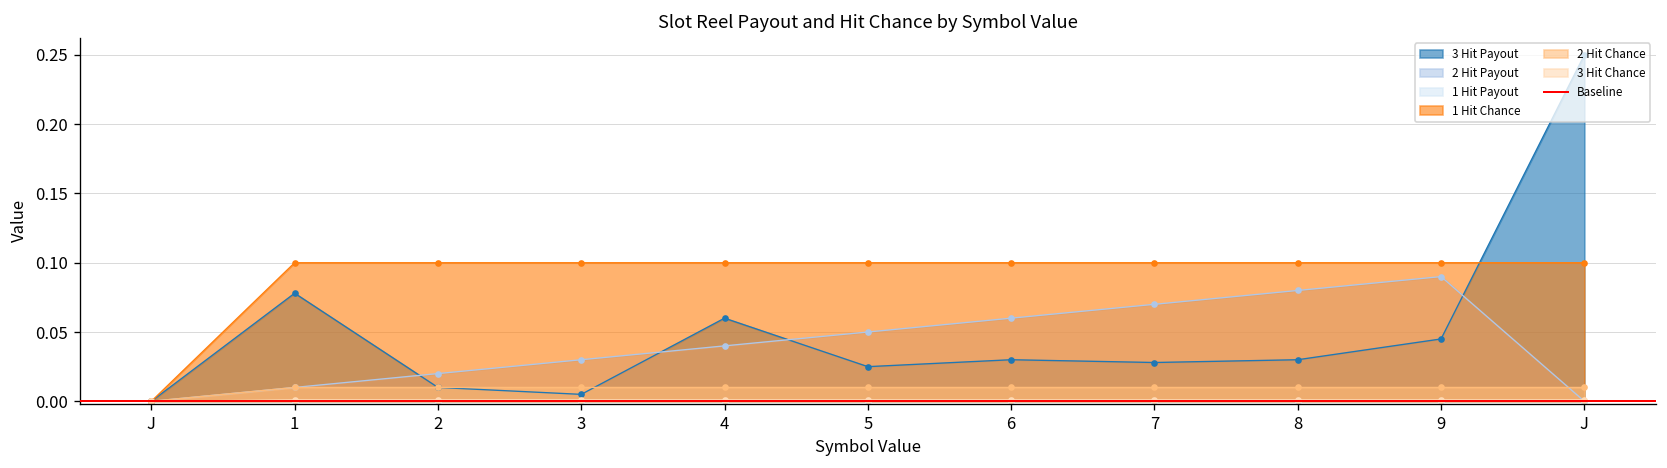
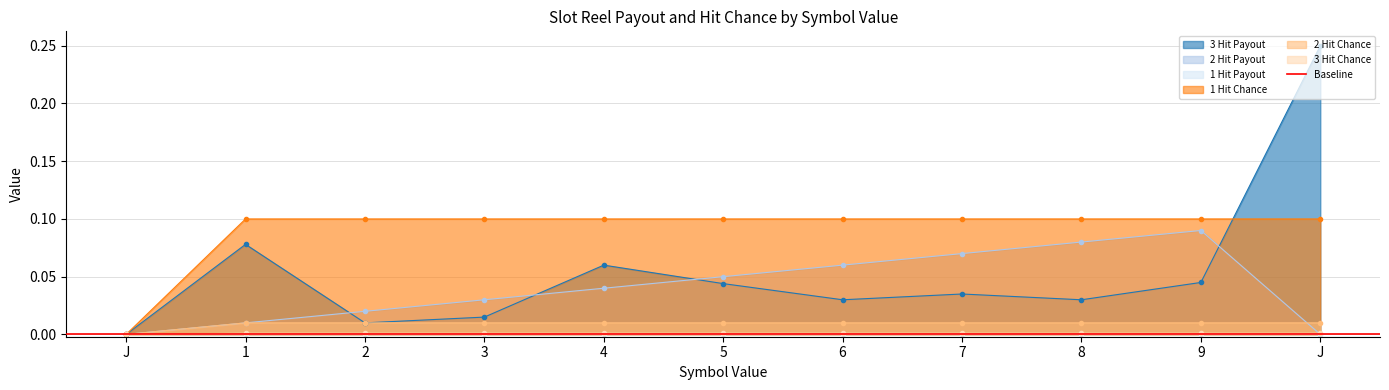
3 Hit Payout, 3: 0.005 -> 0.015
3 Hit Payout, 5: 0.025 -> 0.044
3 Hit Payout, 7: 0.028 -> 0.035
